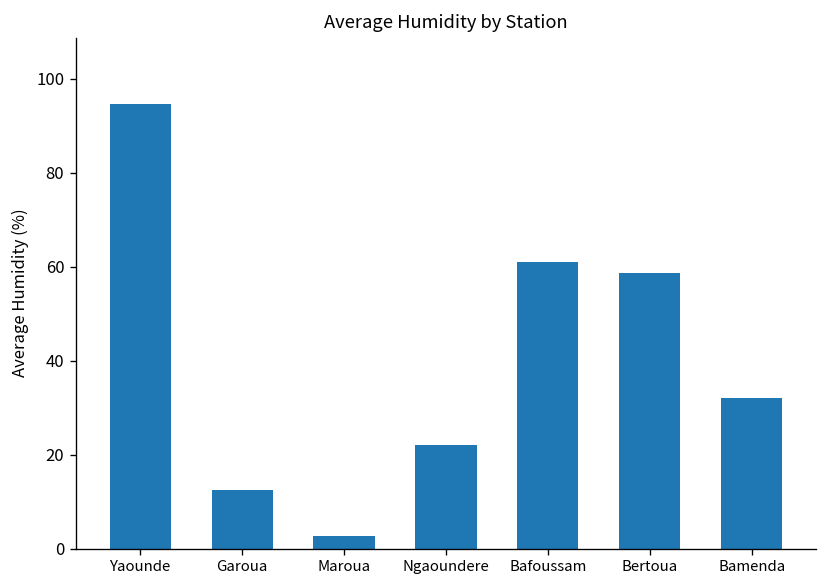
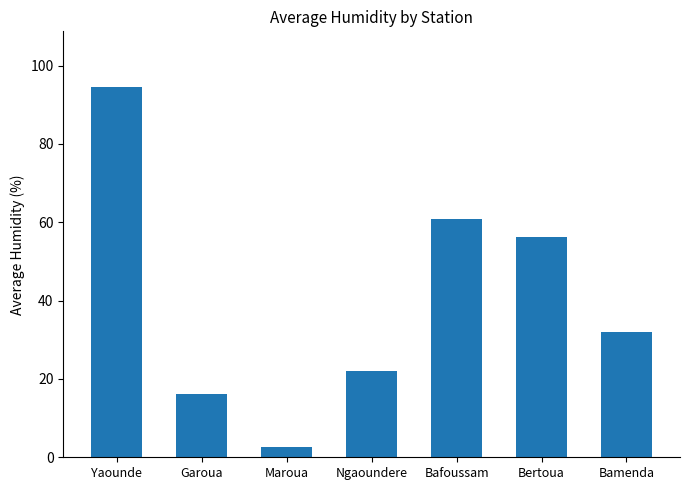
Garoua: 12 -> 16
Bertoua: 59 -> 56
